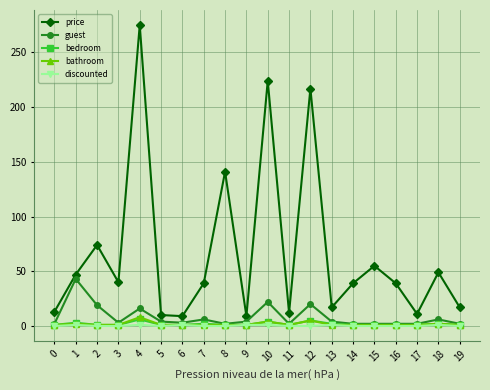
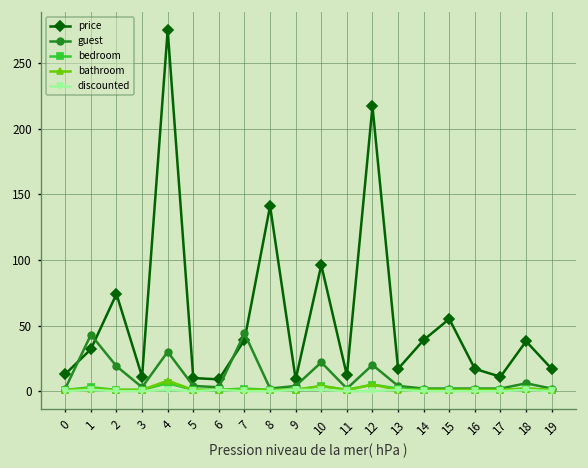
price, 1: 47 -> 32
price, 3: 40 -> 11
guest, 4: 16 -> 30
guest, 7: 6 -> 44
price, 10: 224 -> 96
price, 16: 39 -> 17
price, 18: 49 -> 38
